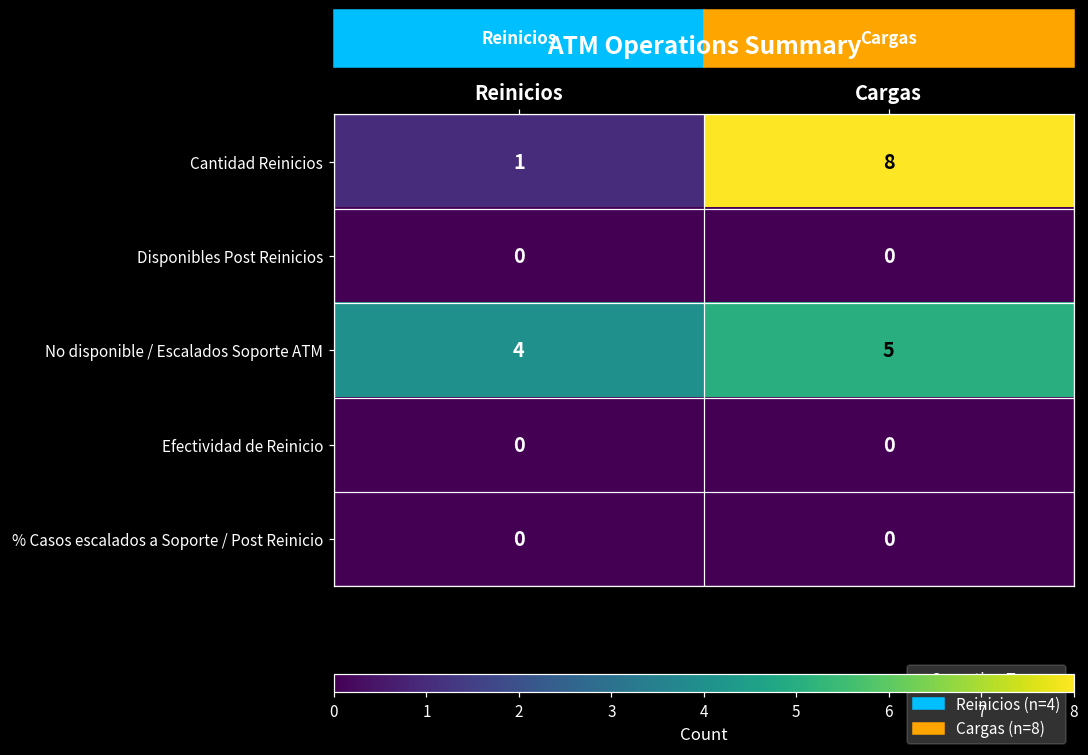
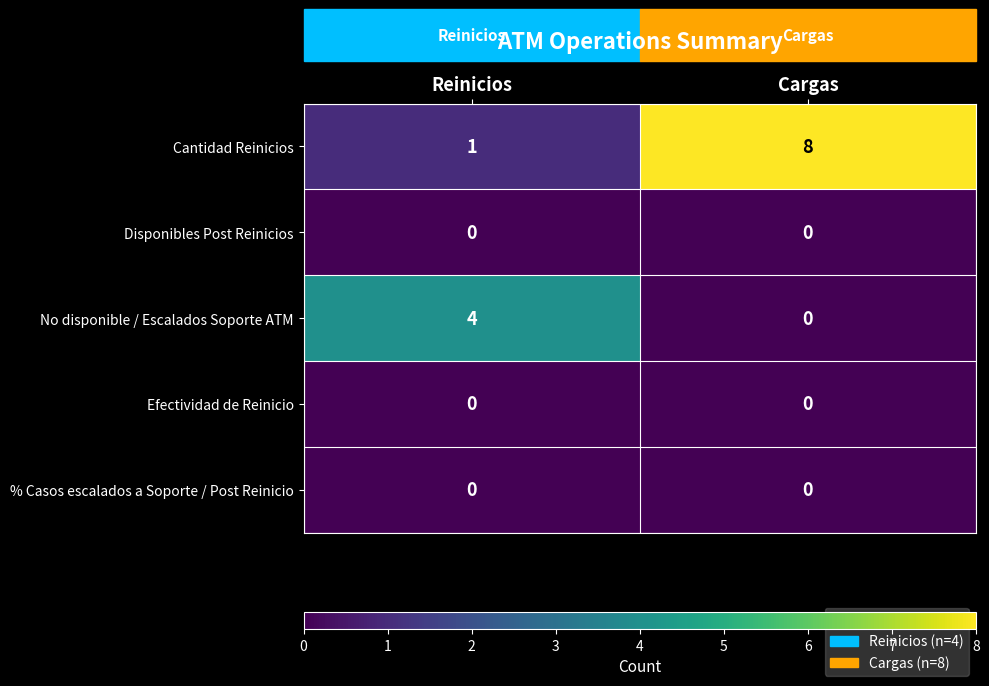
No disponible / Escalados Soporte ATM, Cargas: 5 -> 0
